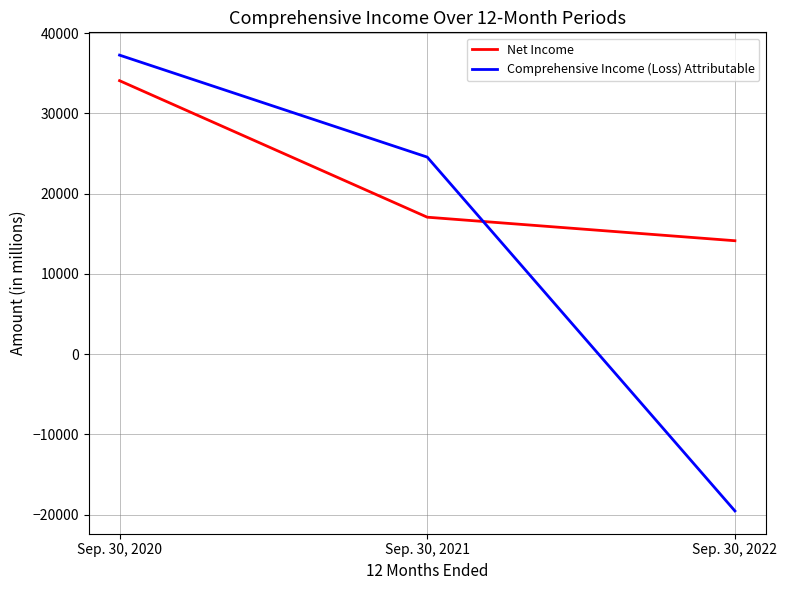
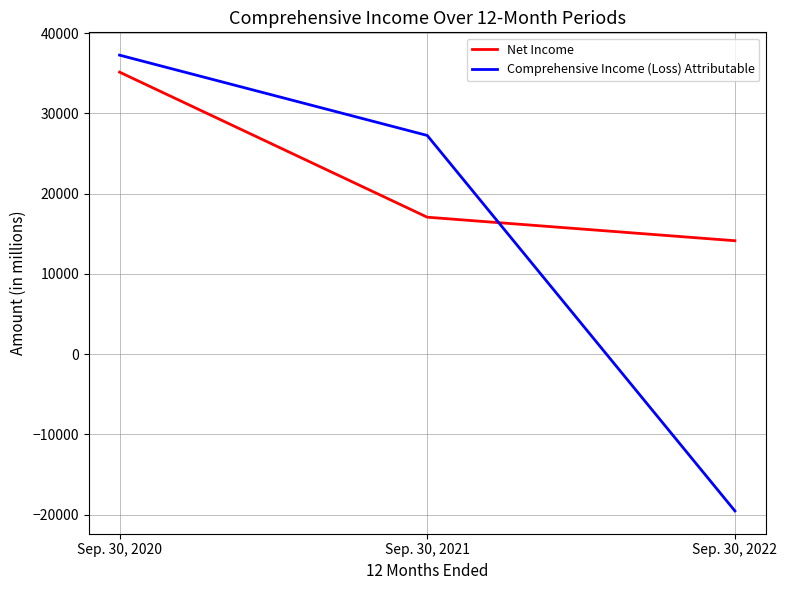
Net Income, Sep. 30, 2020: 34000 -> 35000
Comprehensive Income (Loss) Attributable, Sep. 30, 2021: 25000 -> 27000
